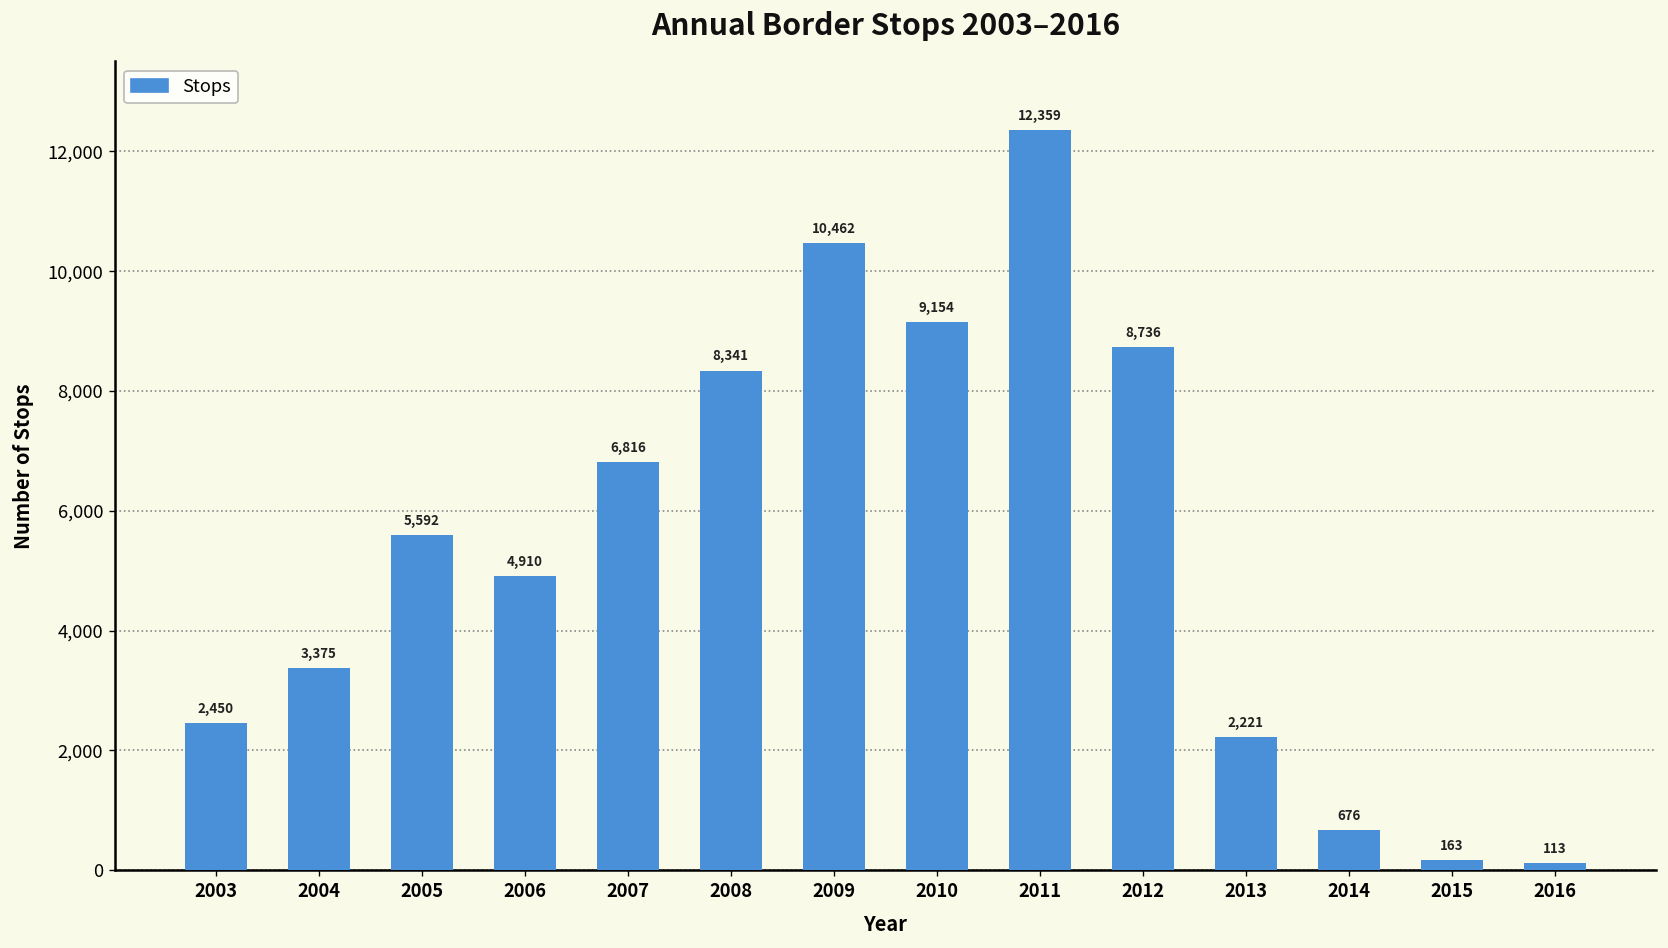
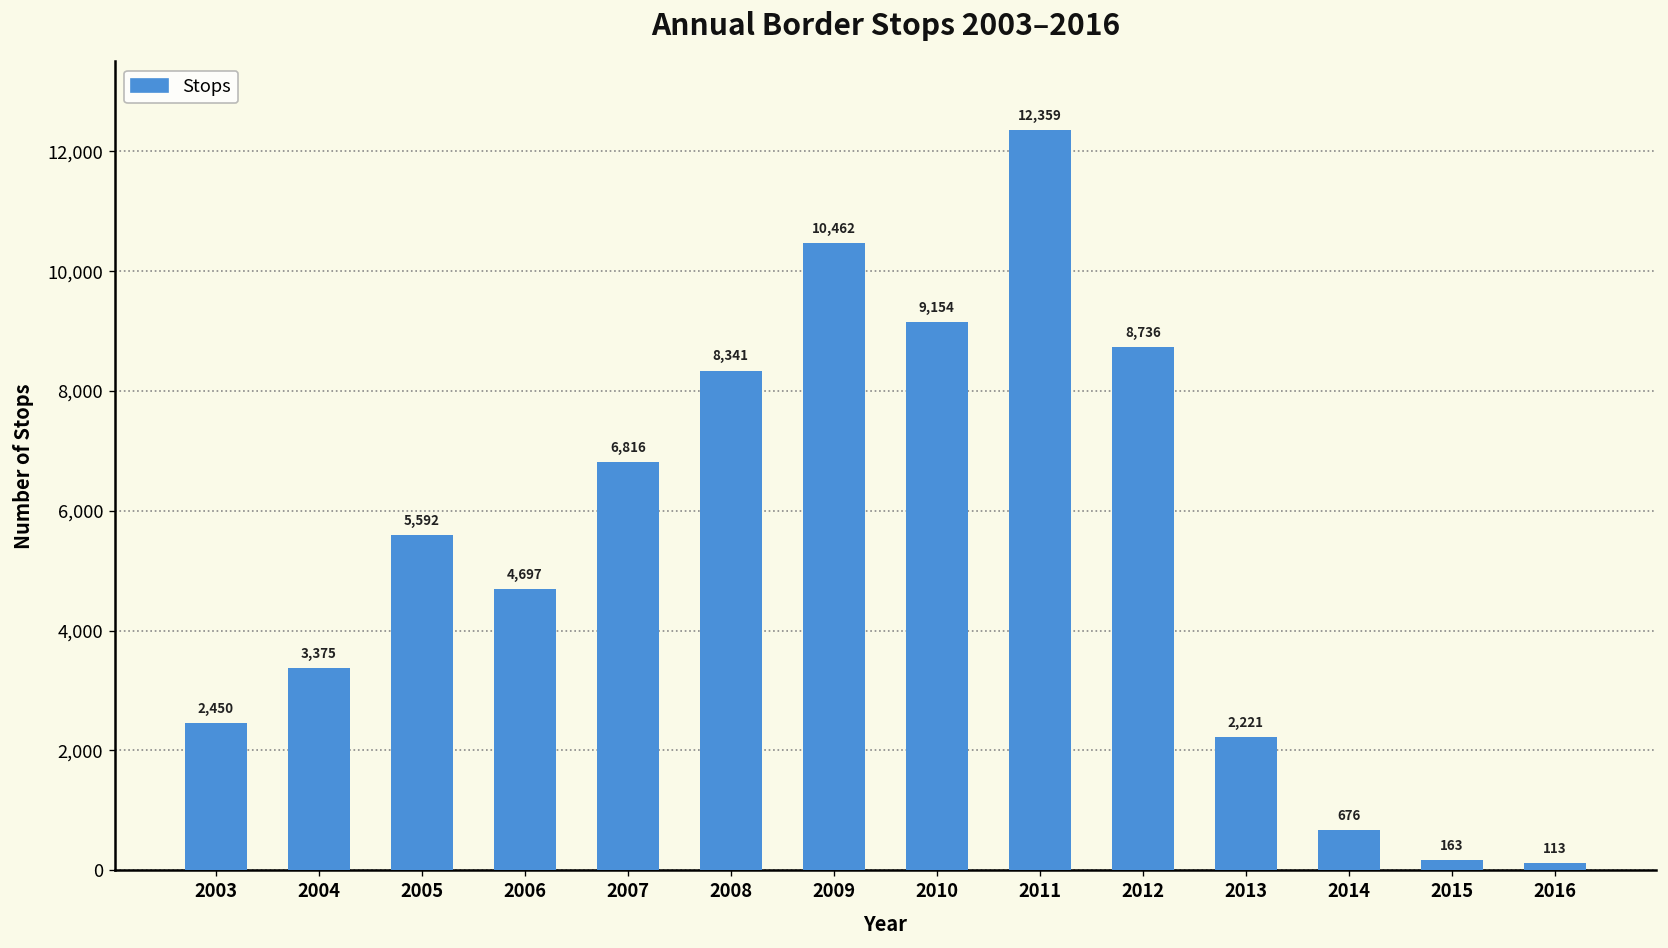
2006: 4,910 -> 4,697
